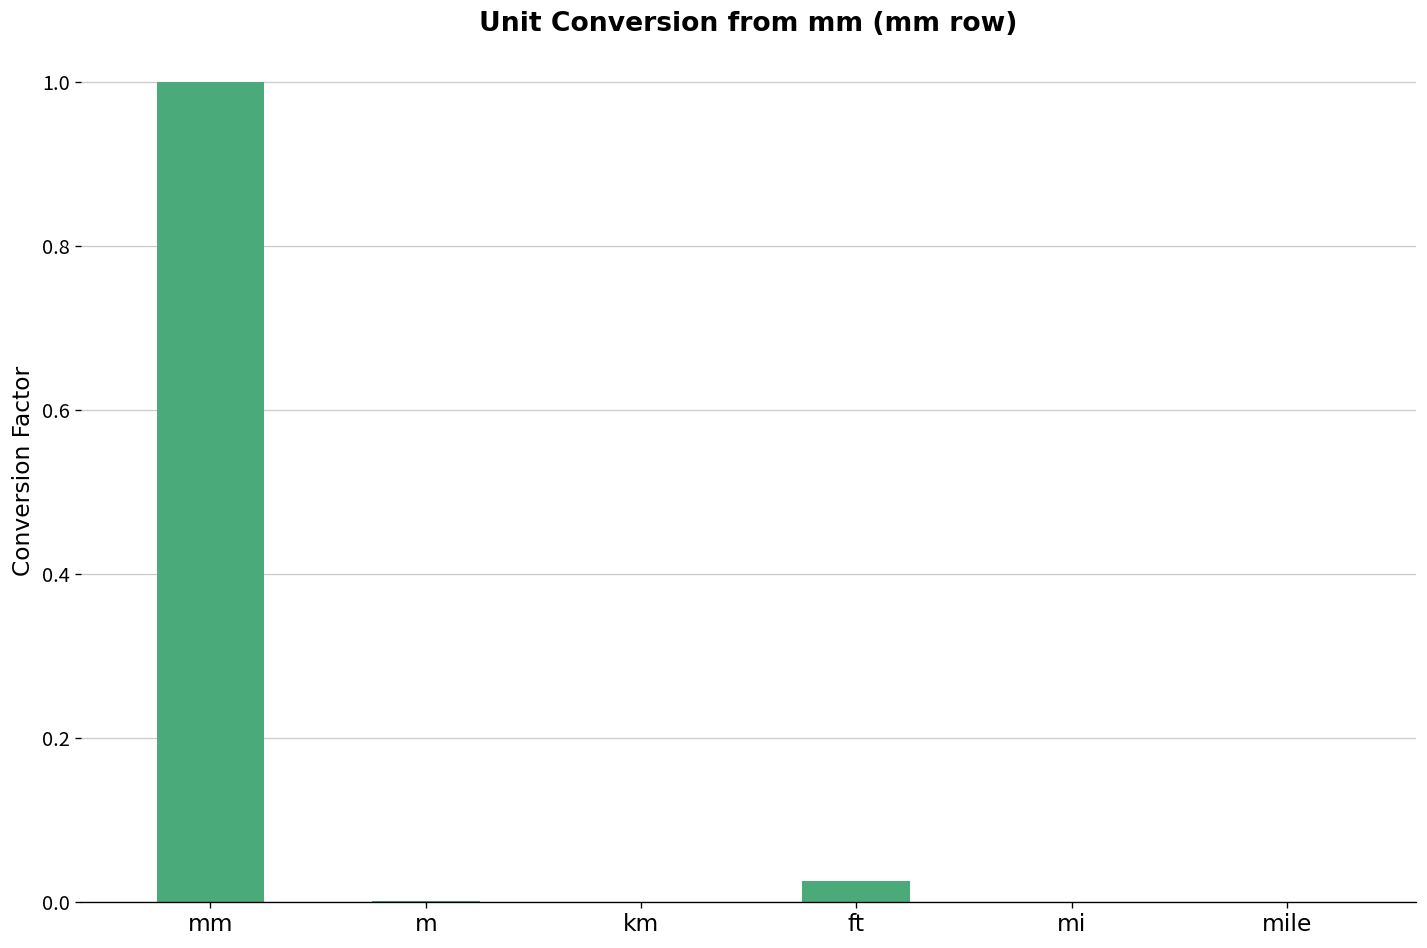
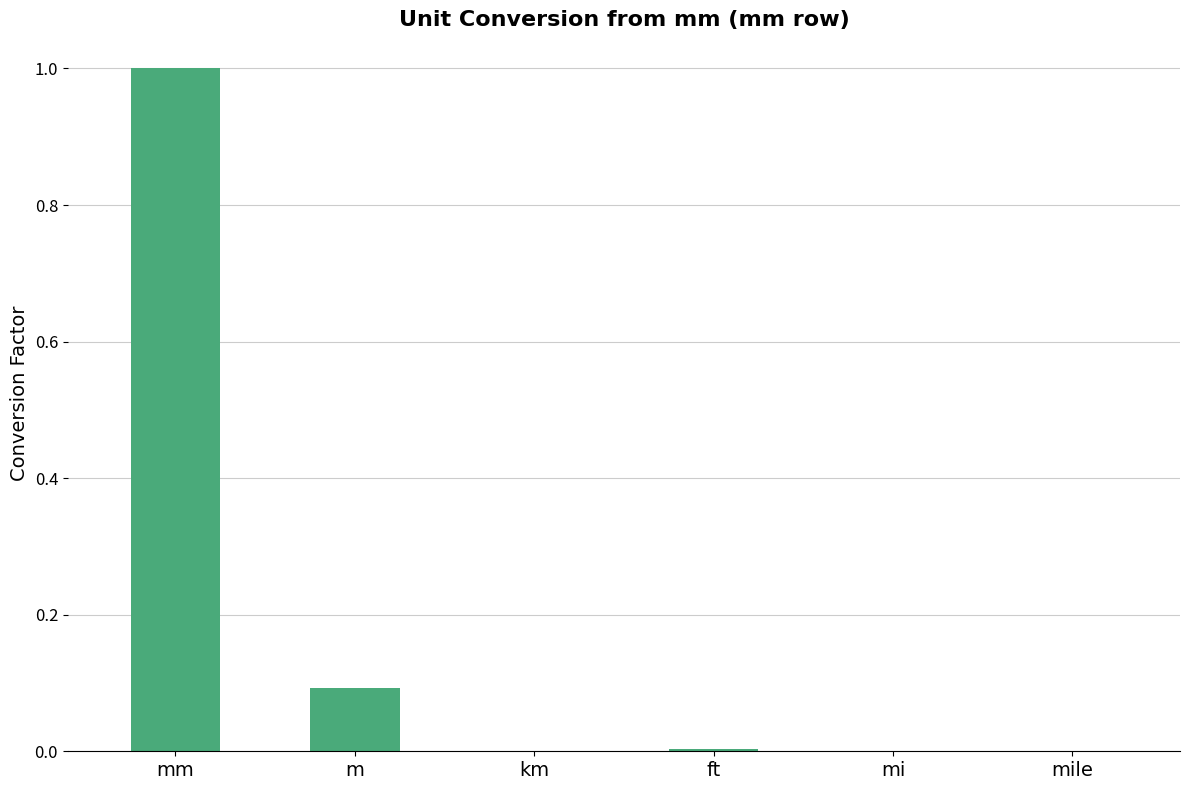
m: 0.00 -> 0.09
ft: 0.02 -> 0.00
